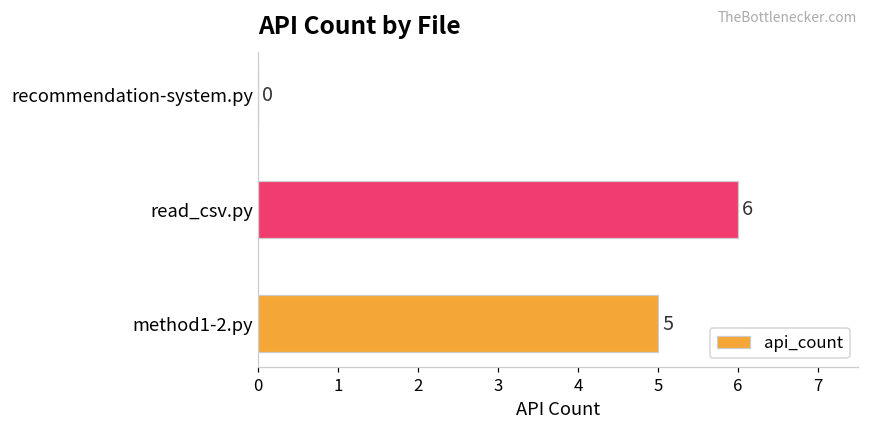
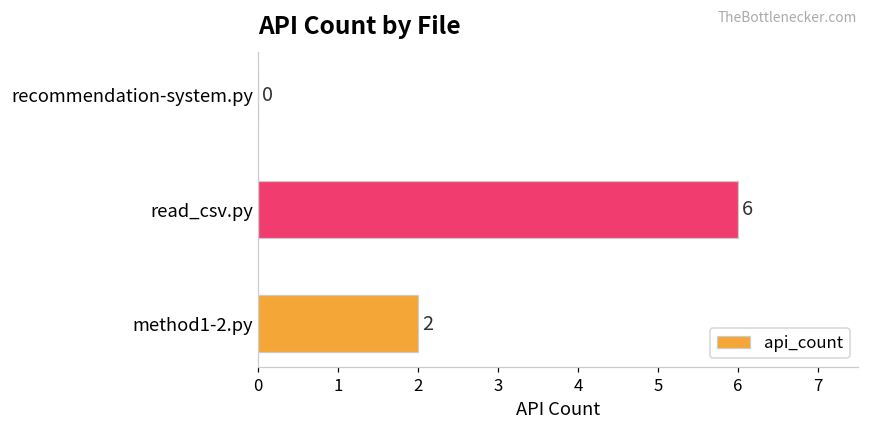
method1-2.py: 5 -> 2
